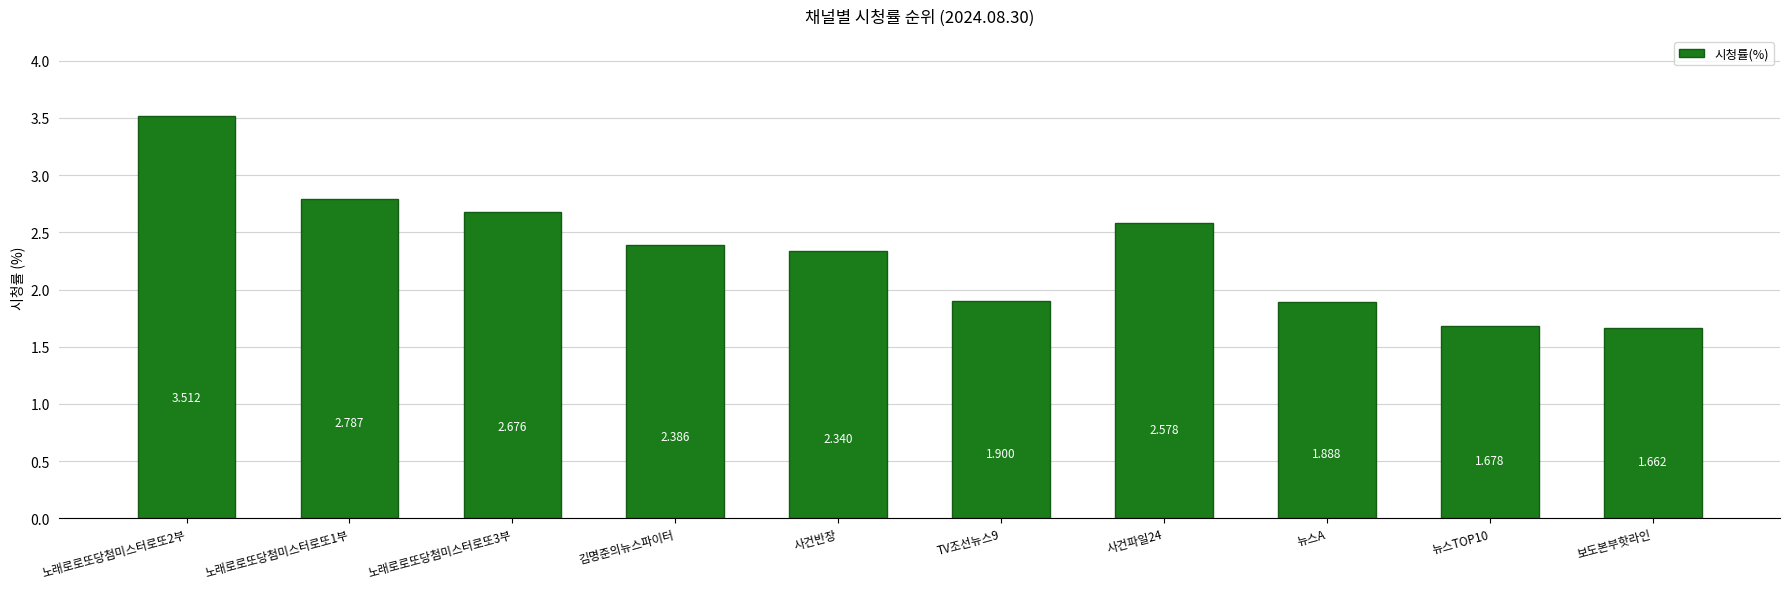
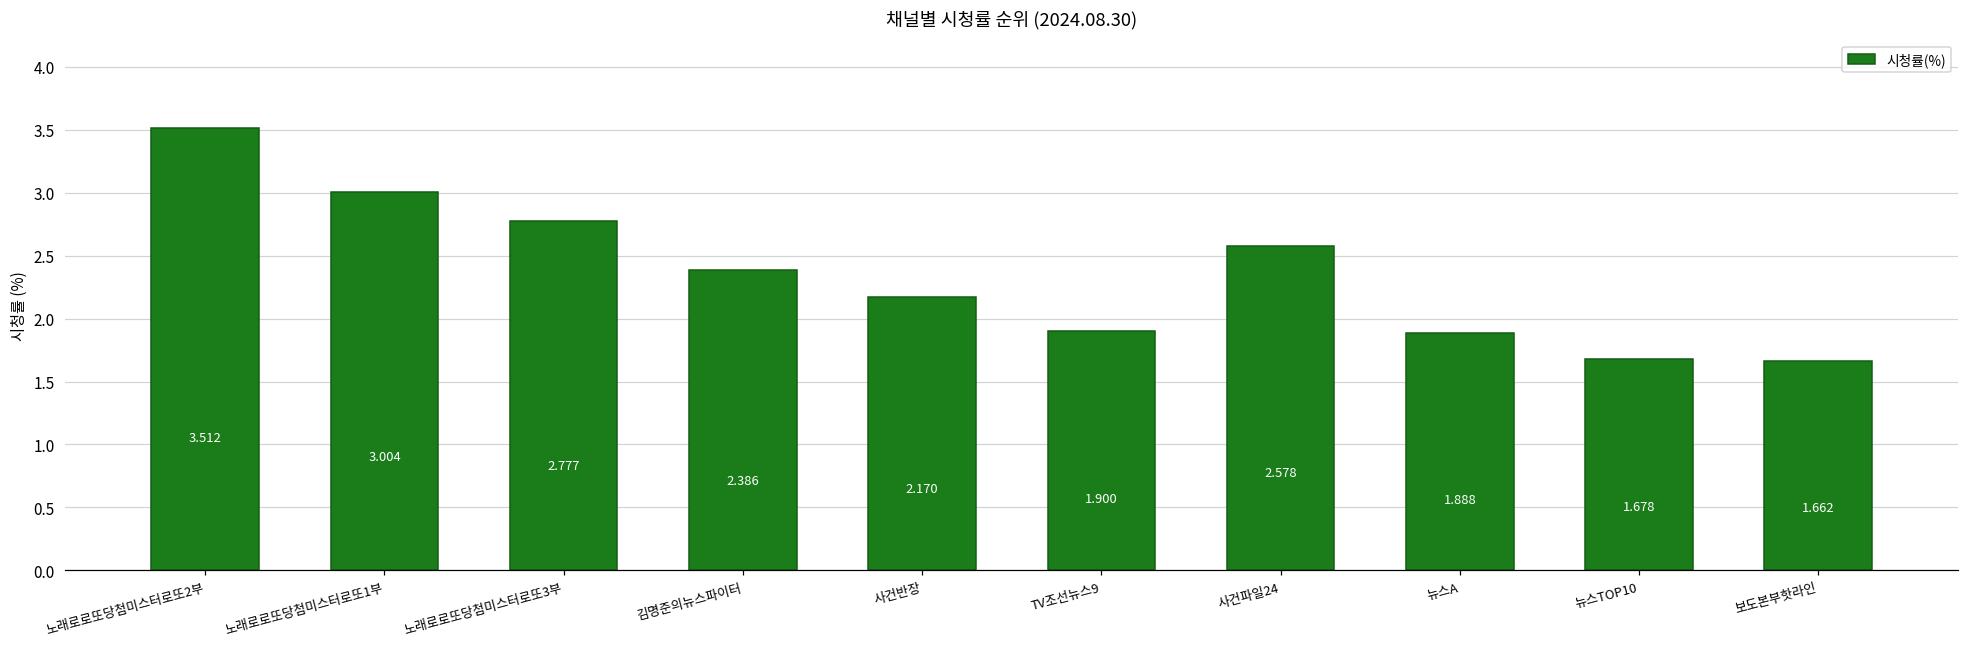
노래로로또당첨미스터로또1부: 2.787 -> 3.004
노래로로또당첨미스터로또3부: 2.676 -> 2.777
사건반장: 2.340 -> 2.170
